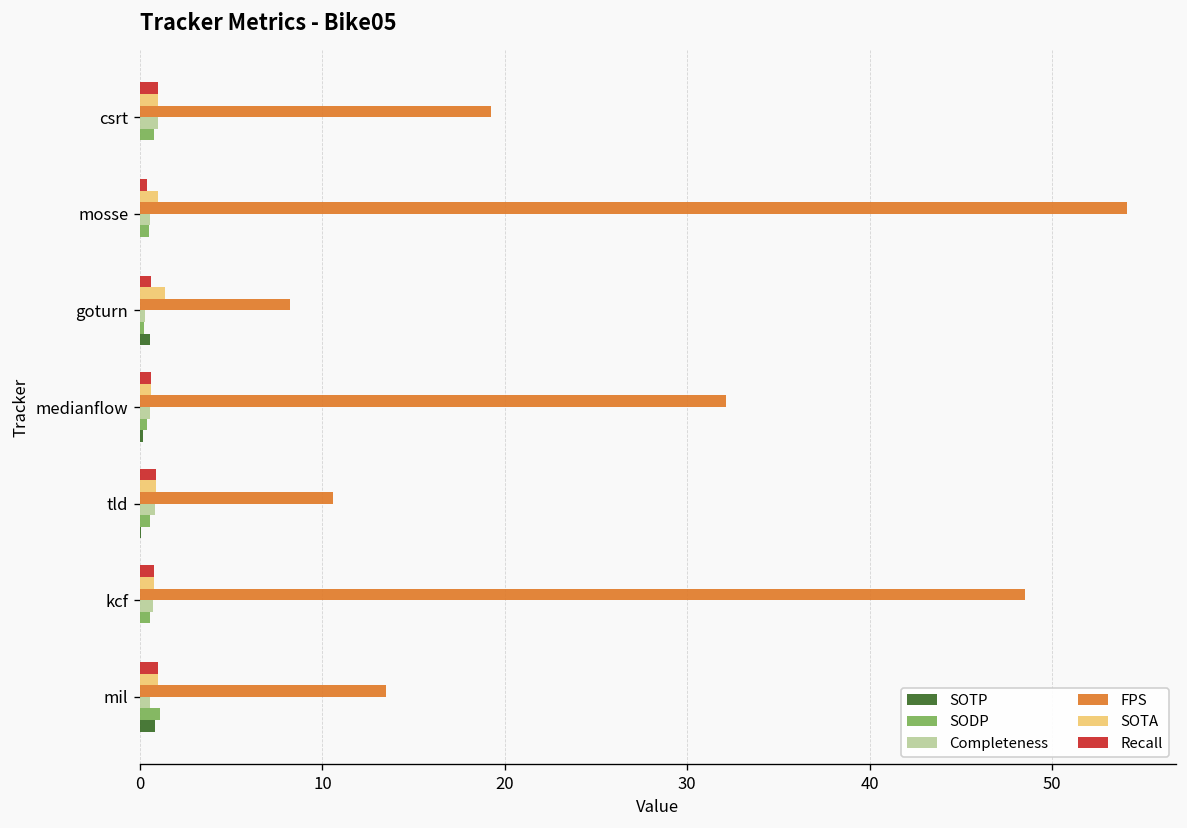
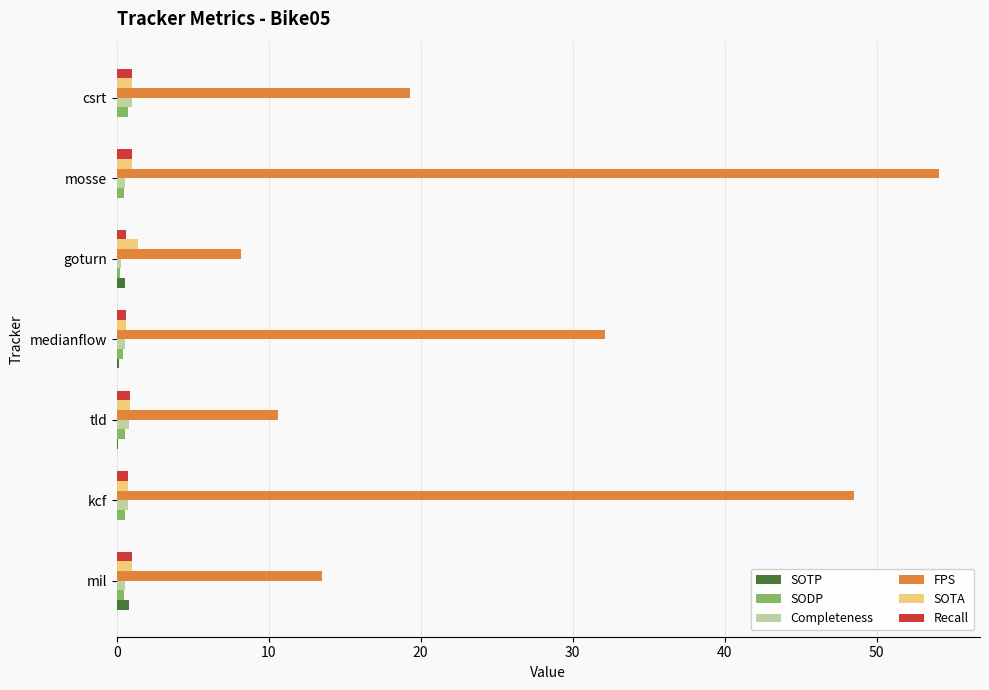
Recall, mosse: 0.4 -> 1.0
SODP, mil: 1.1 -> 0.5
